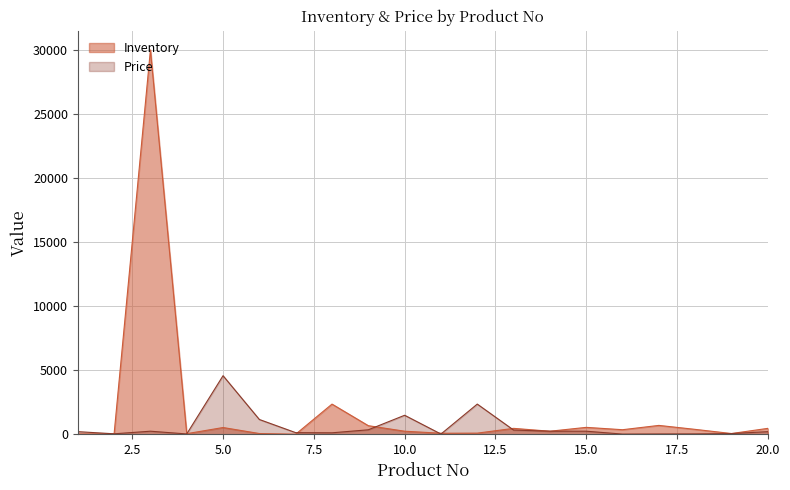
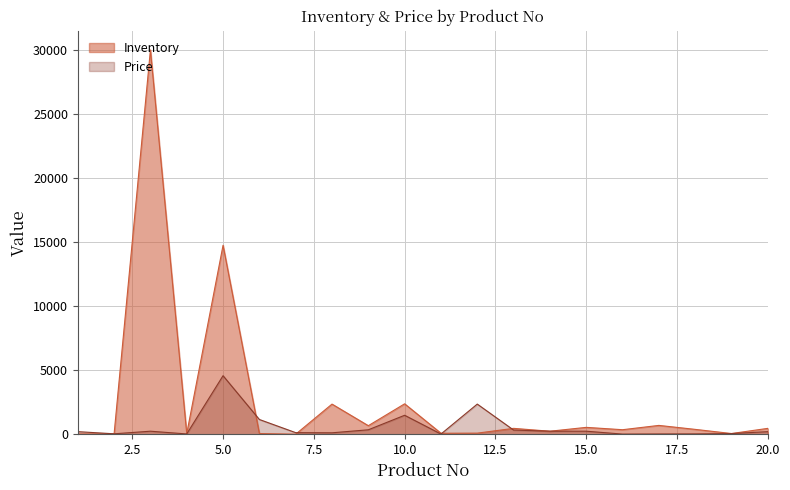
Inventory, 5.0: 500 -> 14800
Inventory, 10.0: 200 -> 2400
